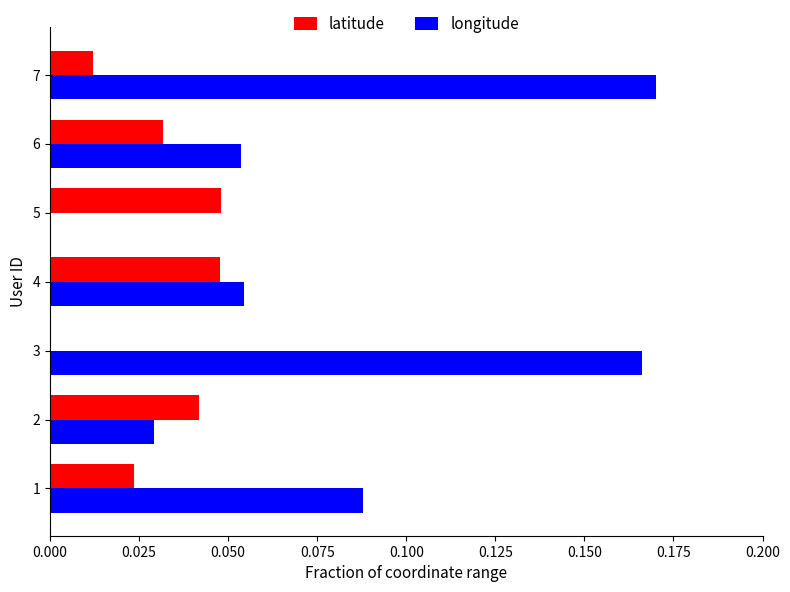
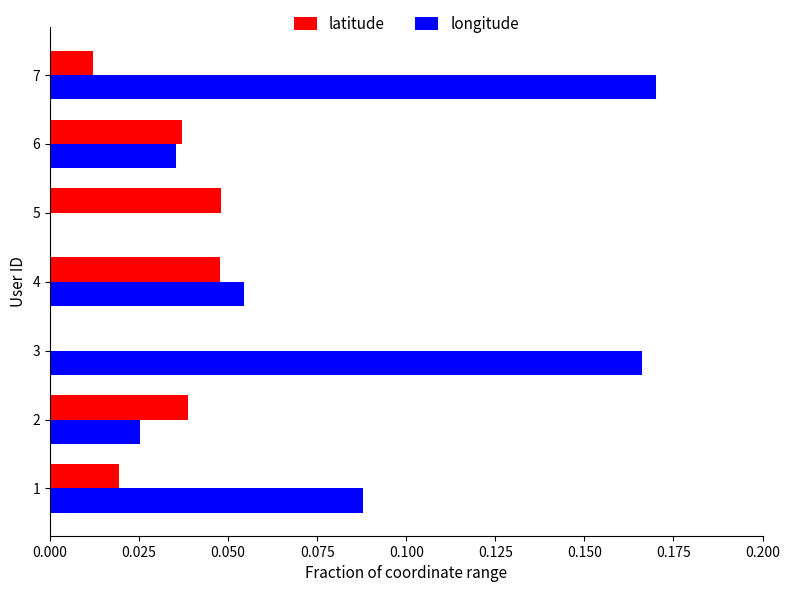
latitude, 6: 0.032 -> 0.037
longitude, 6: 0.054 -> 0.035
latitude, 2: 0.042 -> 0.039
longitude, 2: 0.029 -> 0.025
latitude, 1: 0.024 -> 0.019
